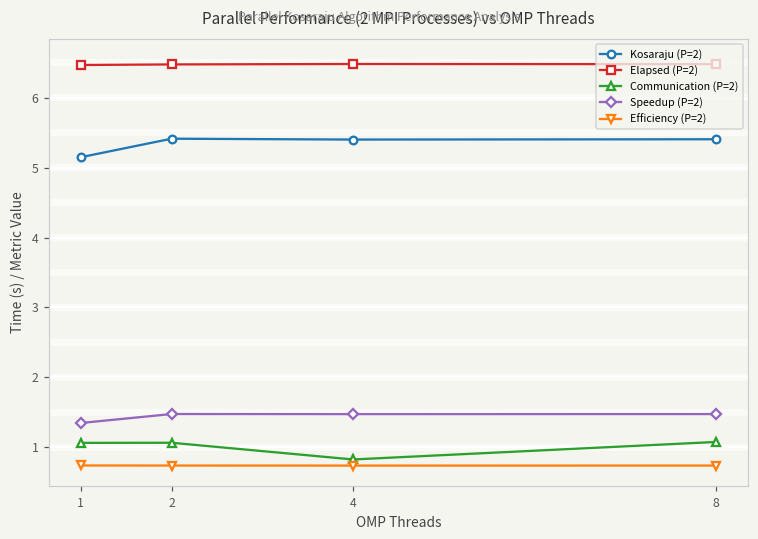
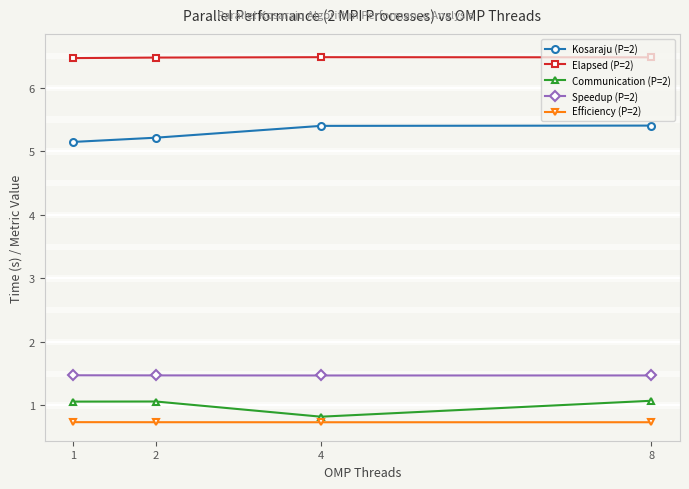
Speedup (P=2), 1: 1.3 -> 1.5
Kosaraju (P=2), 2: 5.4 -> 5.2
